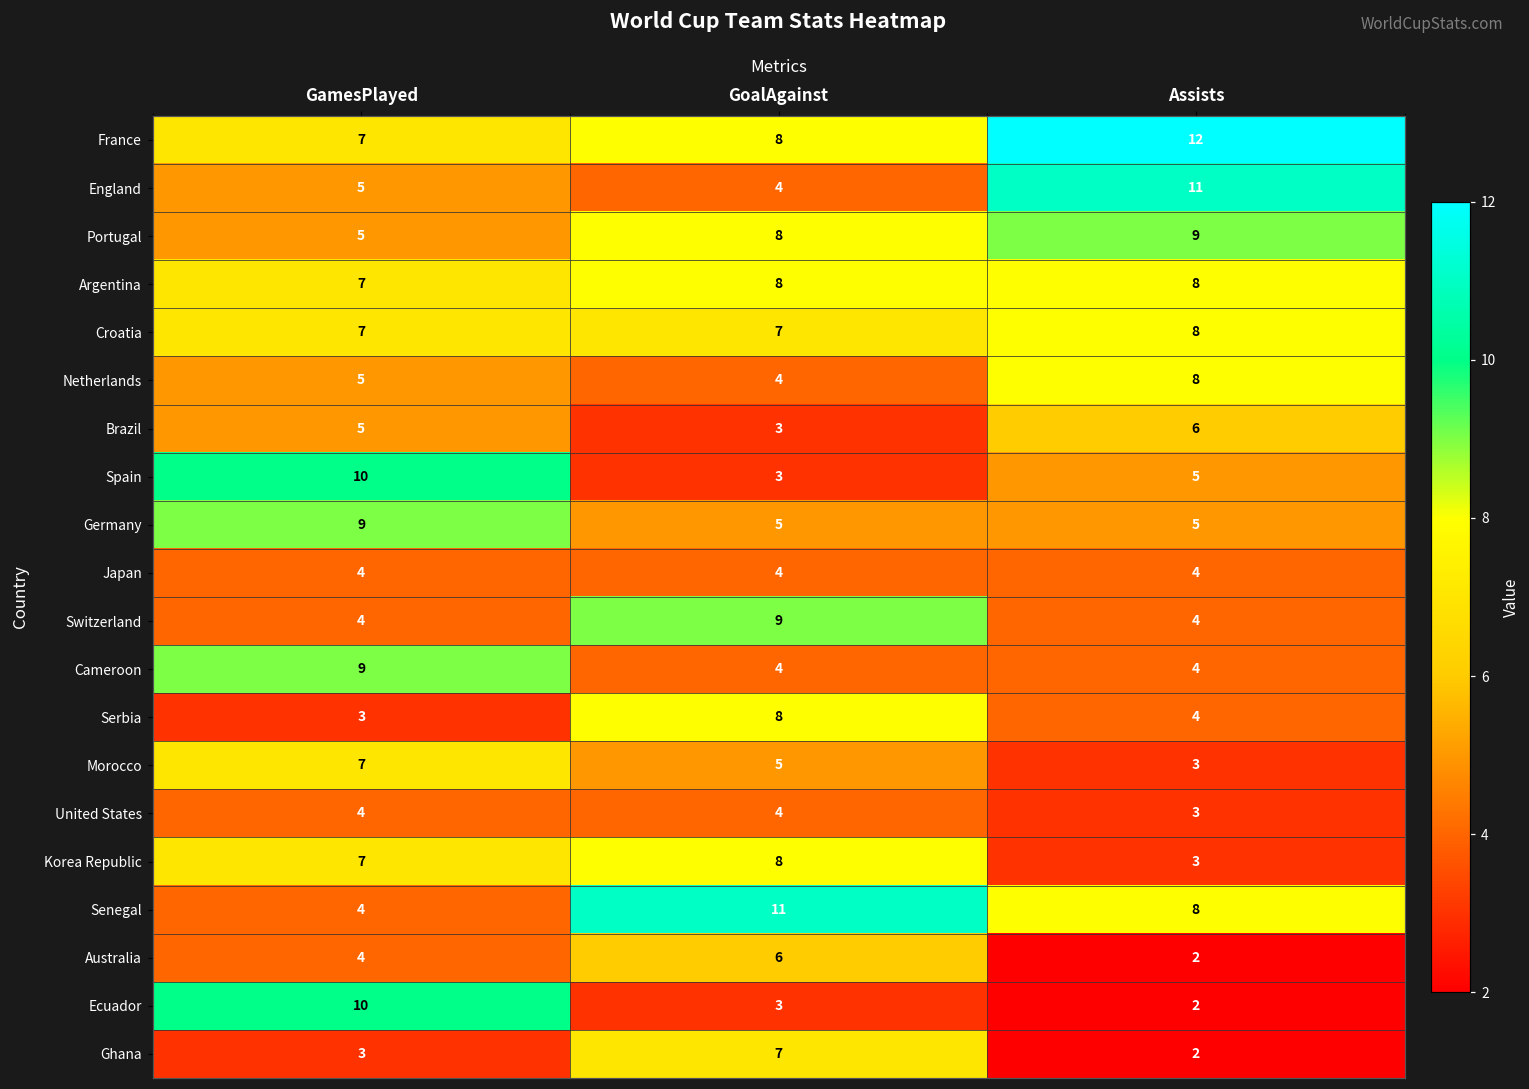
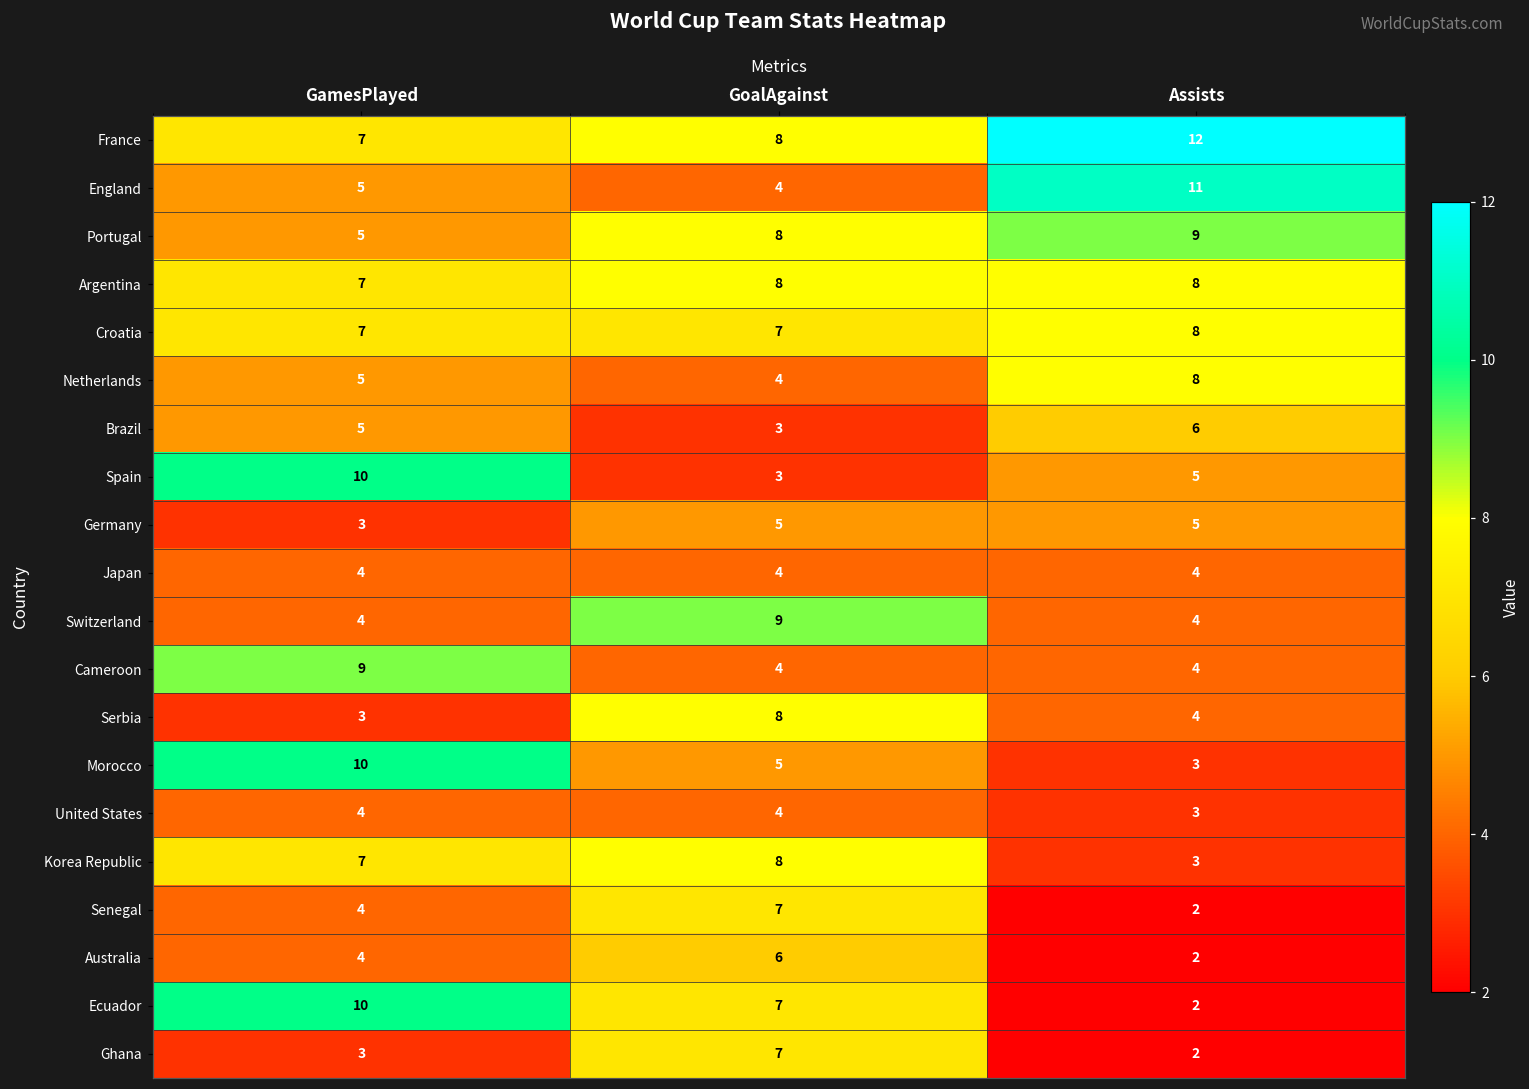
Germany, GamesPlayed: 9 -> 3
Morocco, GamesPlayed: 7 -> 10
Senegal, GoalAgainst: 11 -> 7
Senegal, Assists: 8 -> 2
Ecuador, GoalAgainst: 3 -> 7
